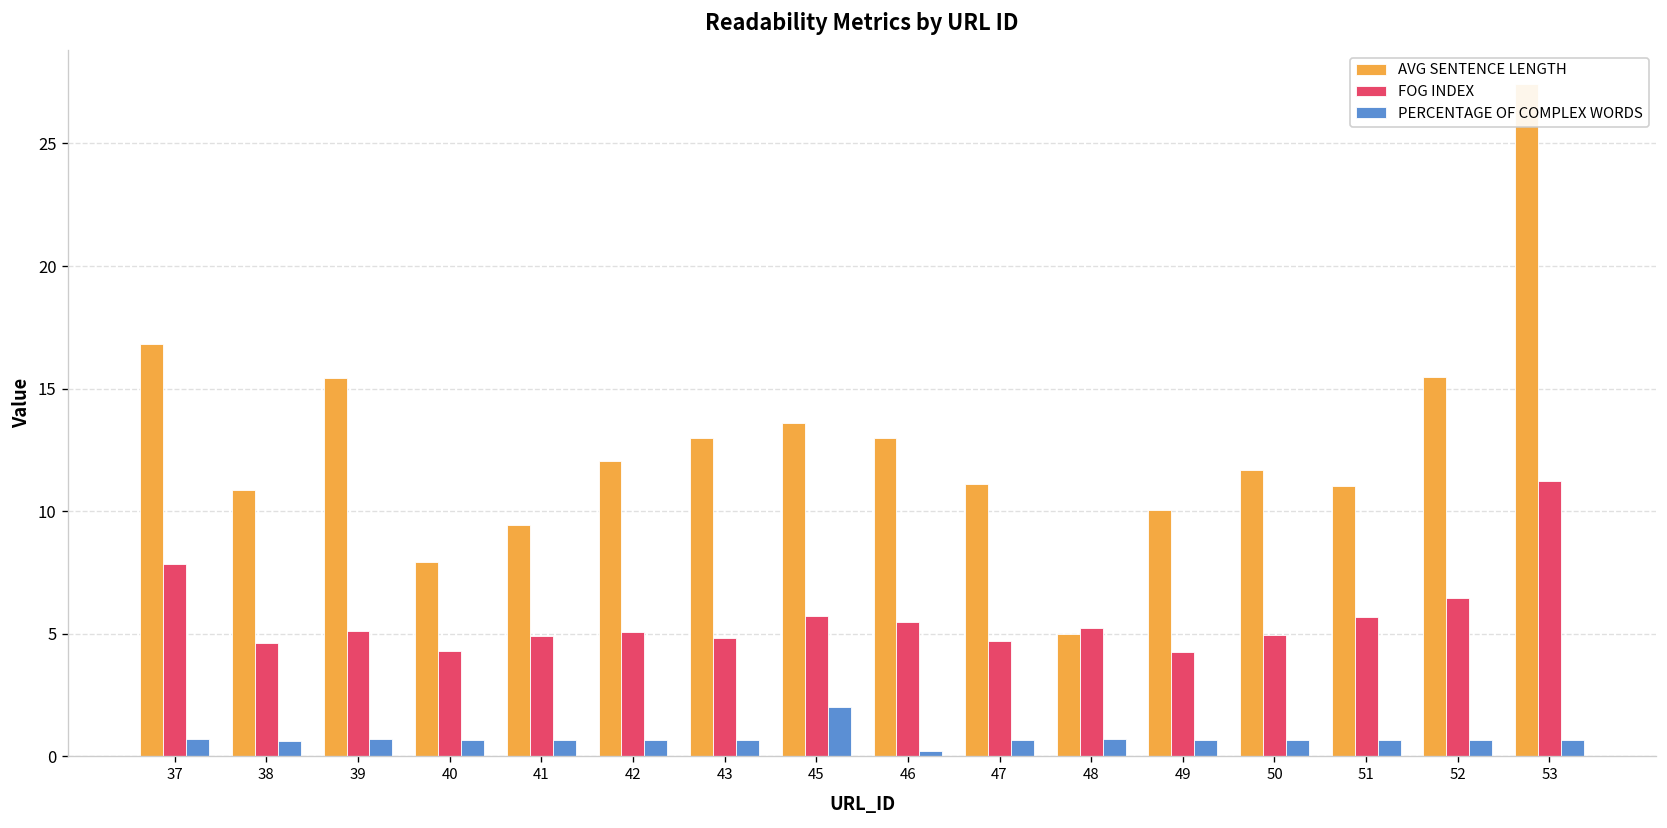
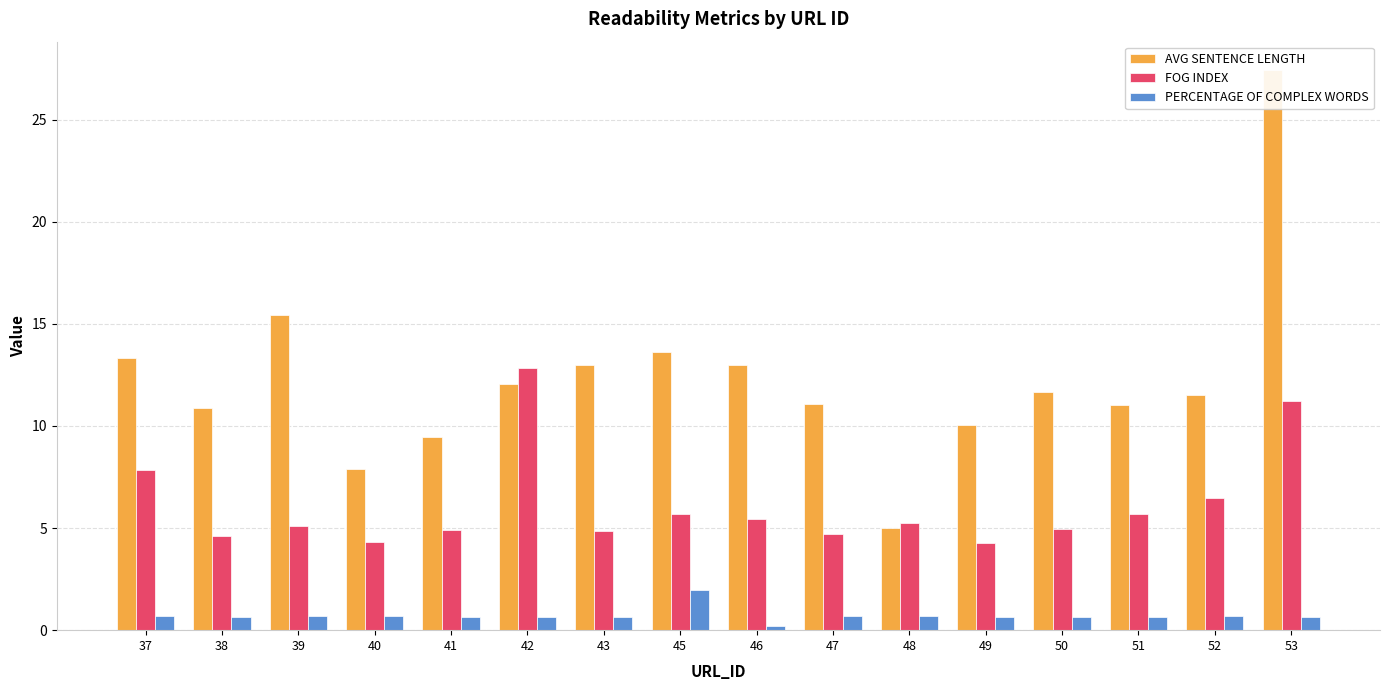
AVG SENTENCE LENGTH, 37: 16.8 -> 13.3
FOG INDEX, 42: 5.1 -> 12.8
AVG SENTENCE LENGTH, 52: 15.5 -> 11.5
